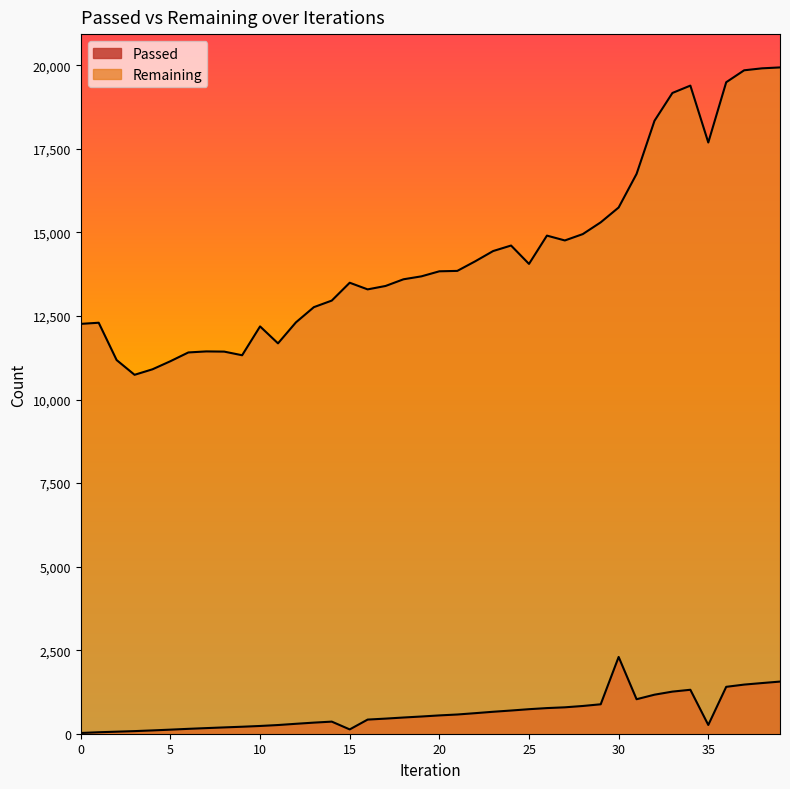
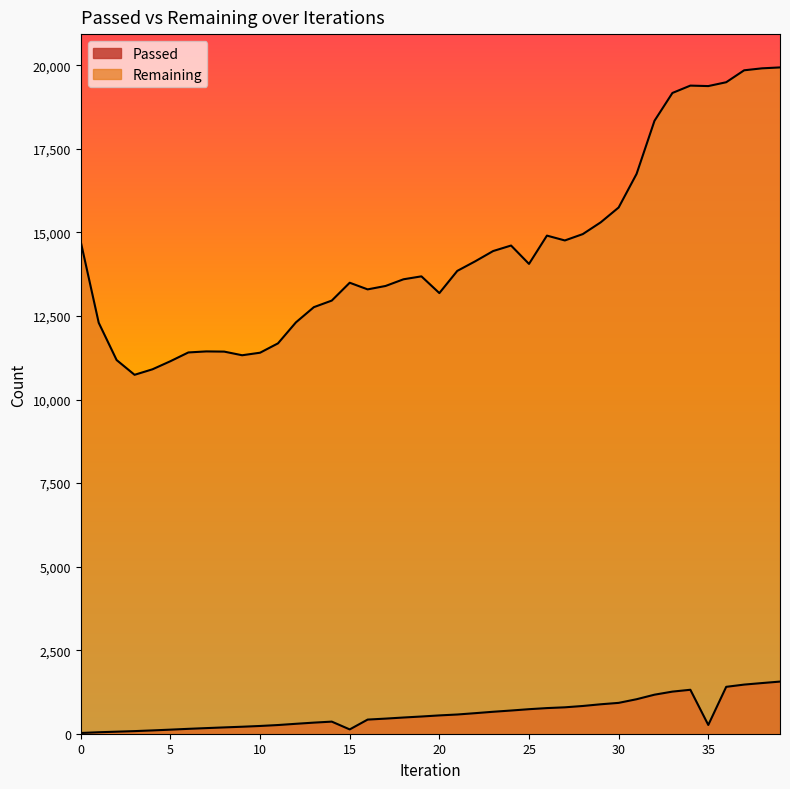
Remaining, 0: 12,300 -> 14,700
Remaining, 10: 12,200 -> 11,400
Remaining, 20: 13,800 -> 13,200
Passed, 30: 2,300 -> 900
Remaining, 35: 17,700 -> 19,400
